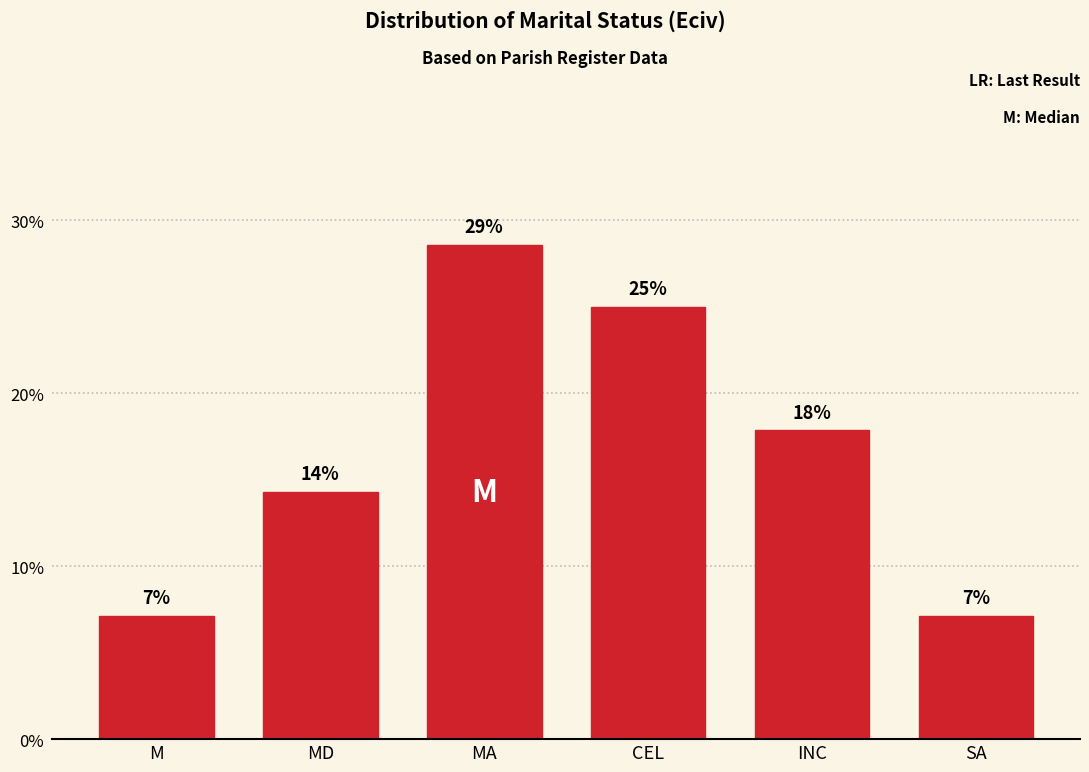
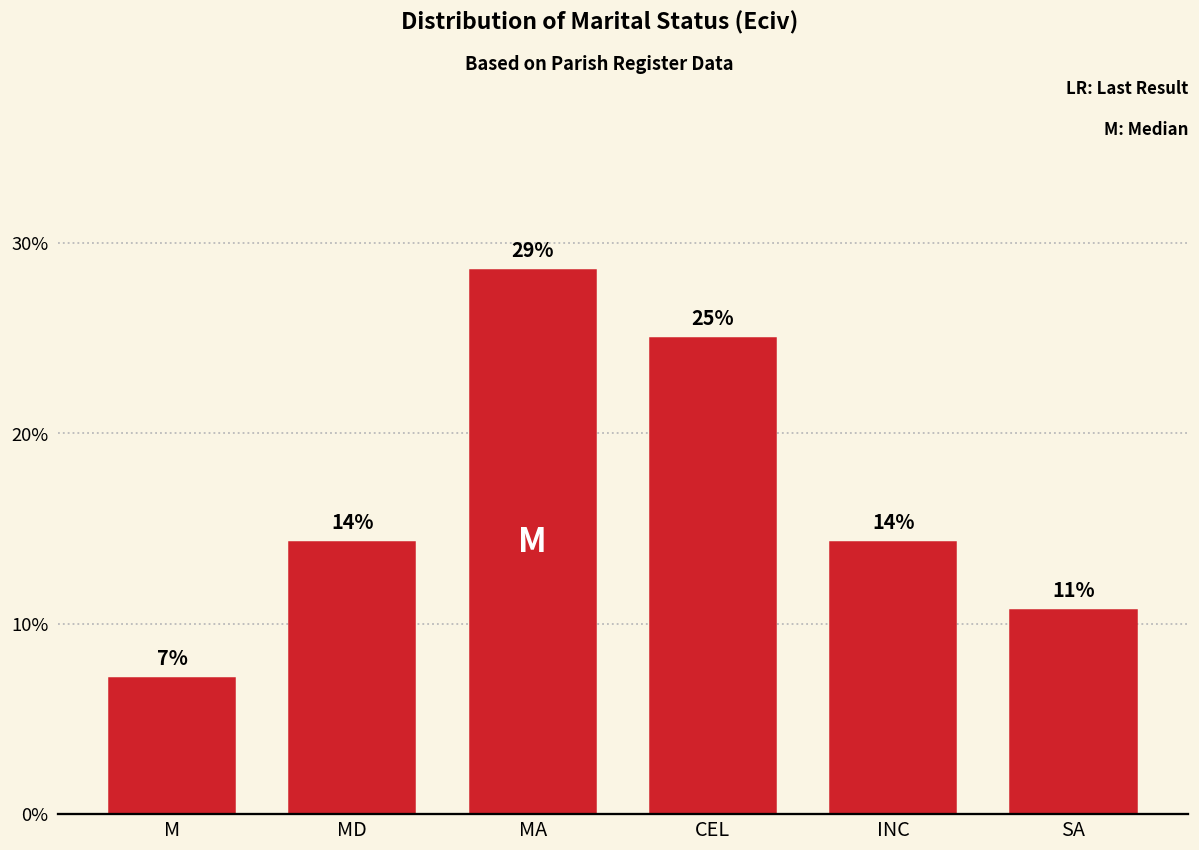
INC: 18% -> 14%
SA: 7% -> 11%
